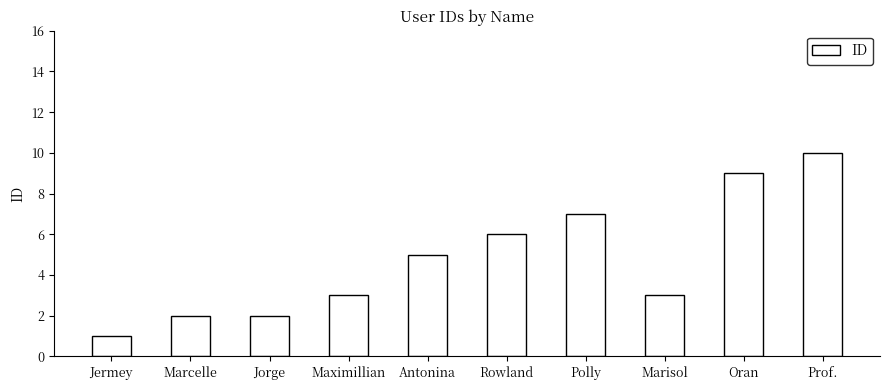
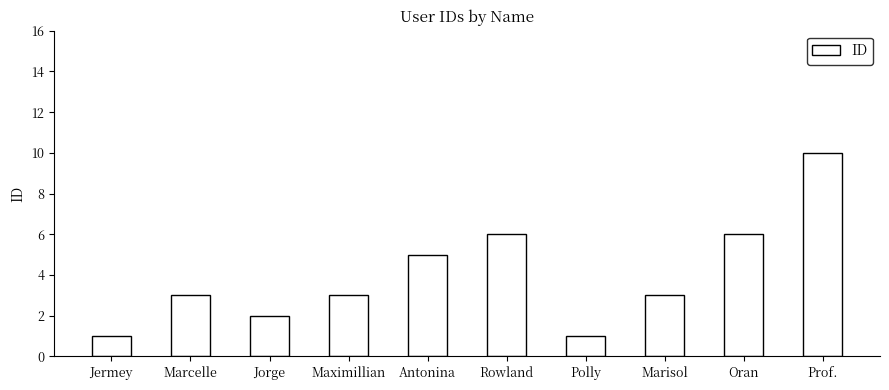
Marcelle: 2 -> 3
Polly: 7 -> 1
Oran: 9 -> 6
